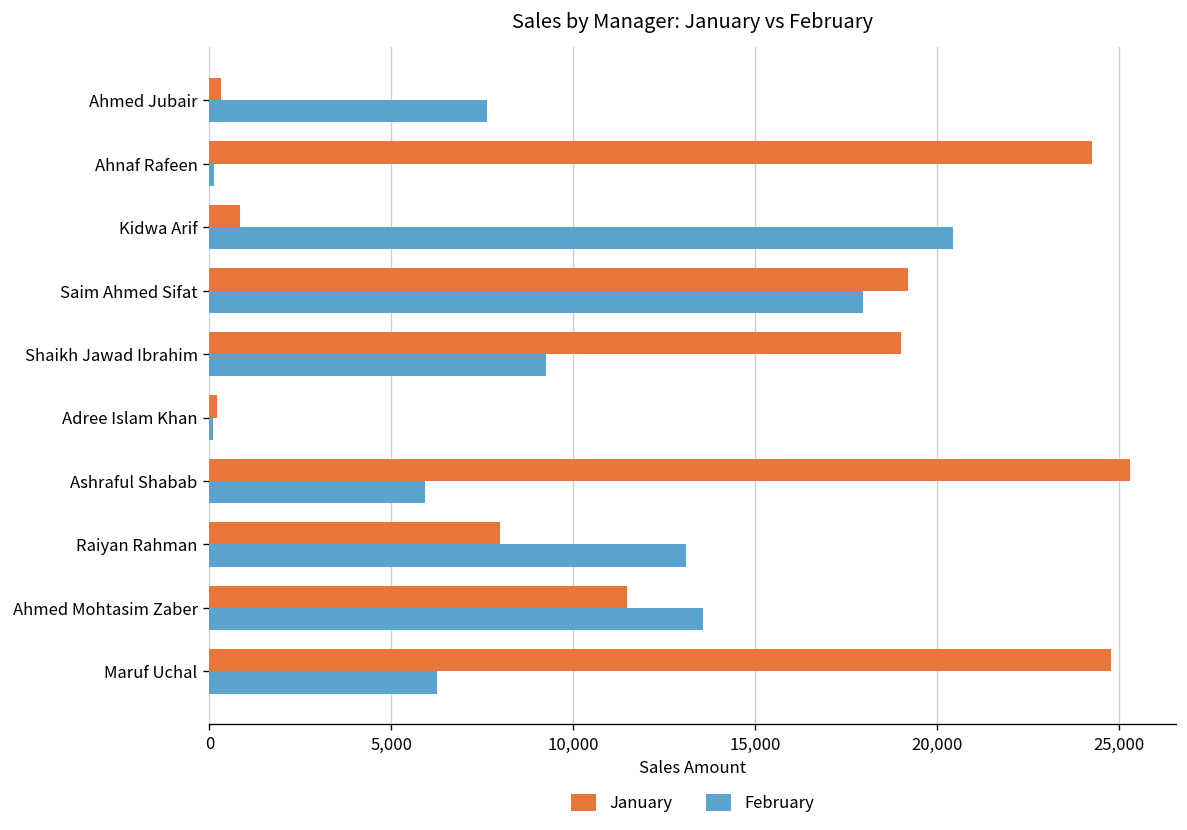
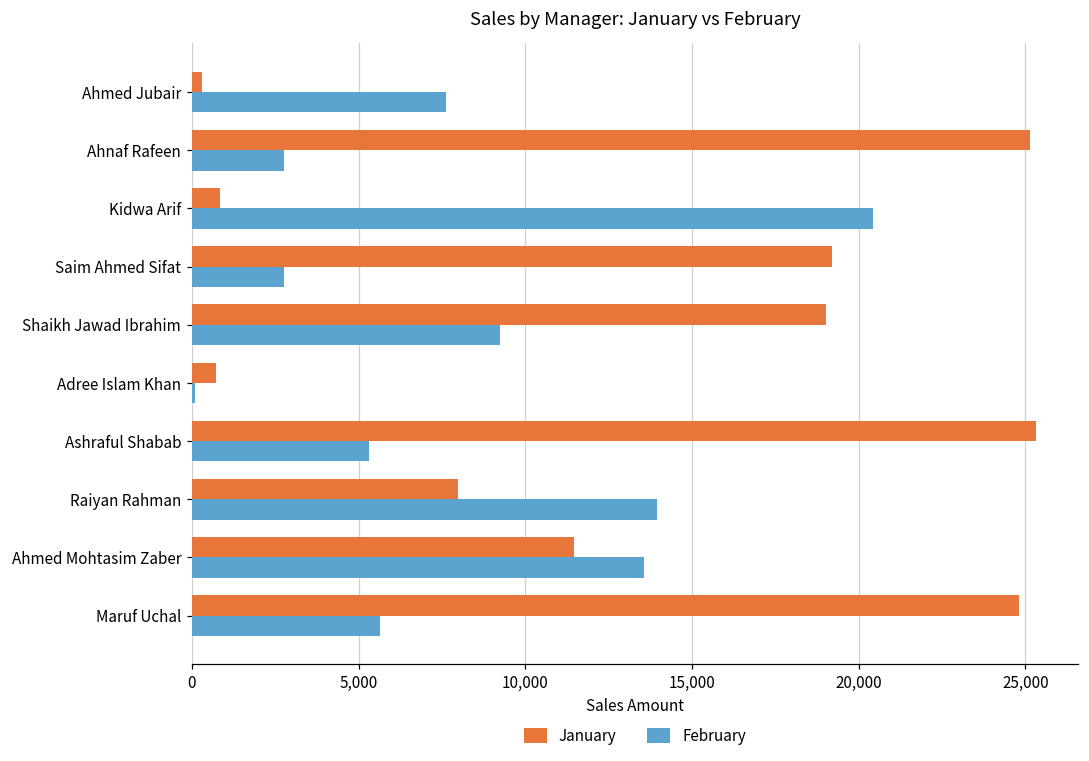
January, Ahnaf Rafeen: 24,300 -> 25,100
February, Ahnaf Rafeen: 100 -> 2,700
February, Saim Ahmed Sifat: 18,000 -> 2,800
January, Adree Islam Khan: 200 -> 700
February, Ashraful Shabab: 5,900 -> 5,300
February, Raiyan Rahman: 13,100 -> 13,900
February, Maruf Uchal: 6,300 -> 5,600
